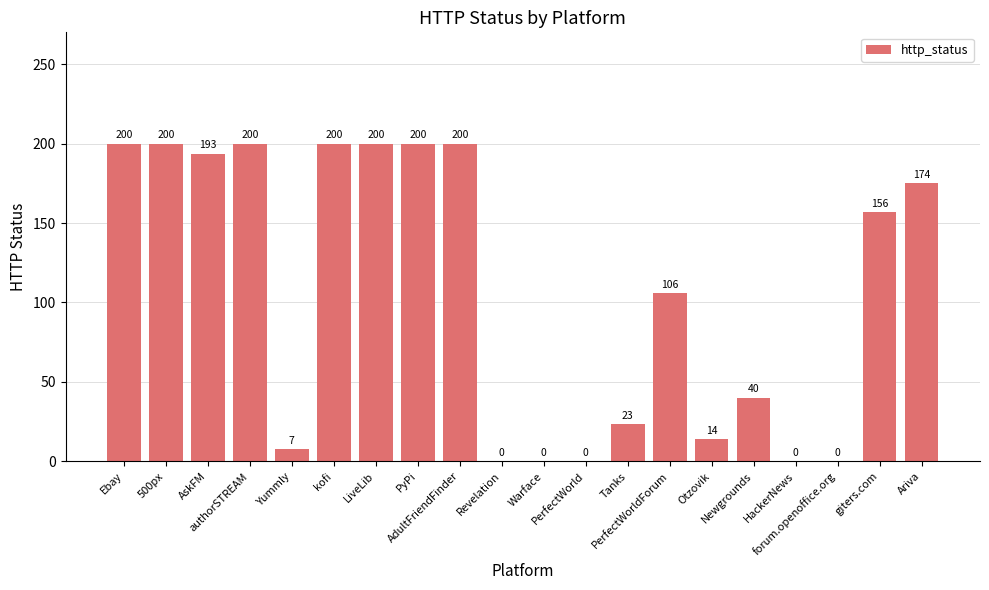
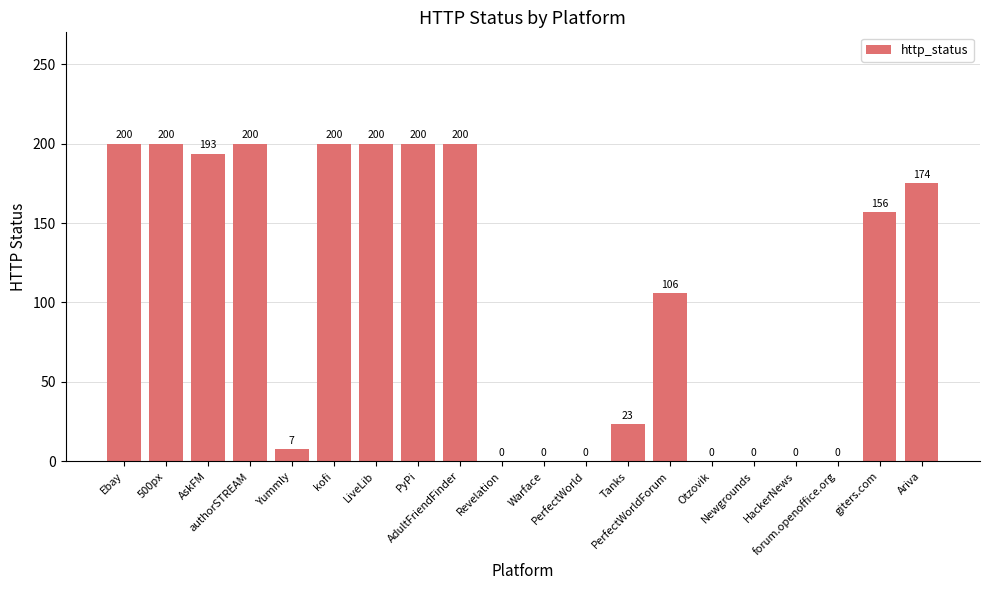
Otzovik: 14 -> 0
Newgrounds: 40 -> 0
